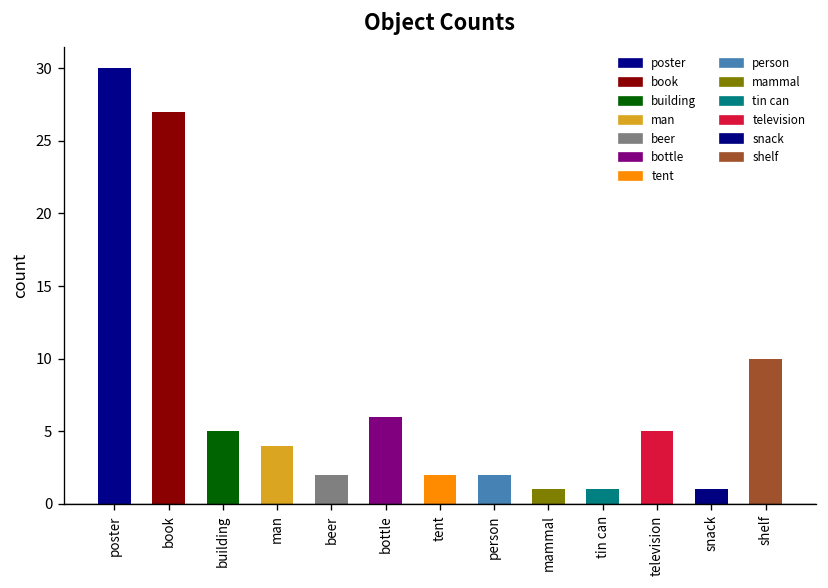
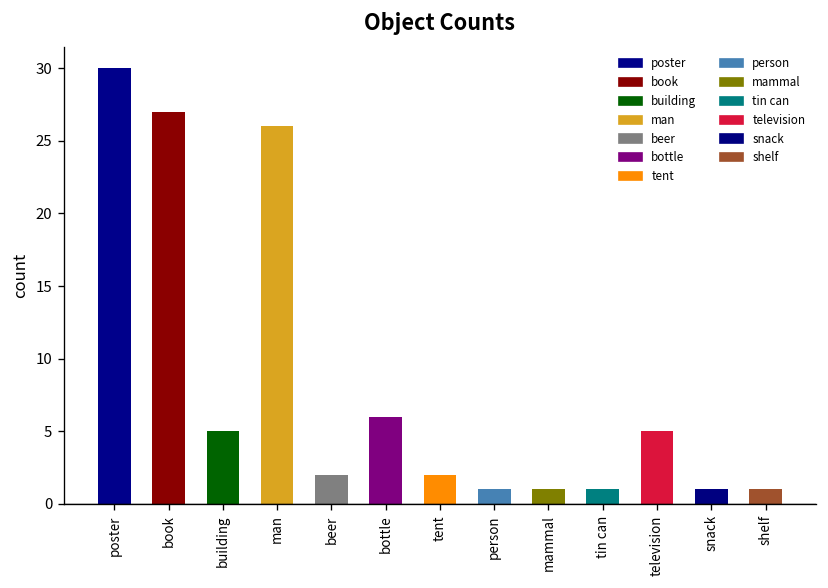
man: 4 -> 26
person: 2 -> 1
shelf: 10 -> 1
